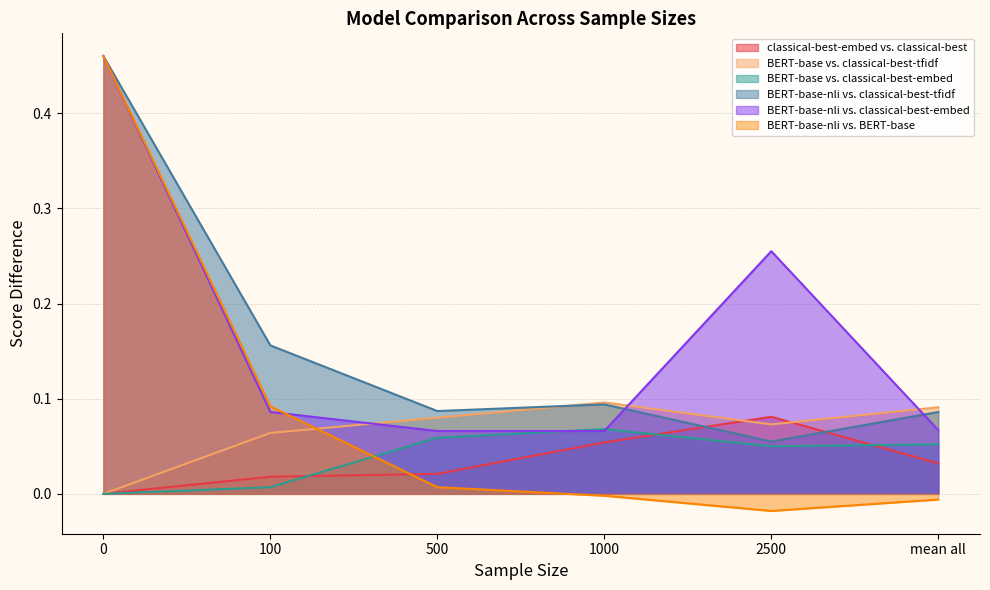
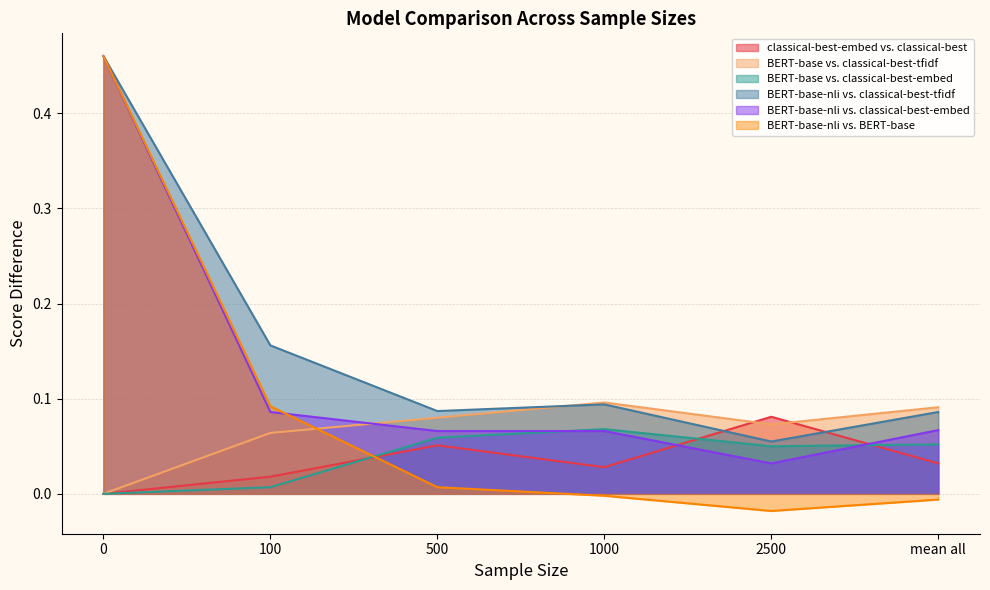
classical-best-embed vs. classical-best, 500: 0.02 -> 0.05
classical-best-embed vs. classical-best, 1000: 0.05 -> 0.03
BERT-base-nli vs. classical-best-embed, 2500: 0.26 -> 0.03
